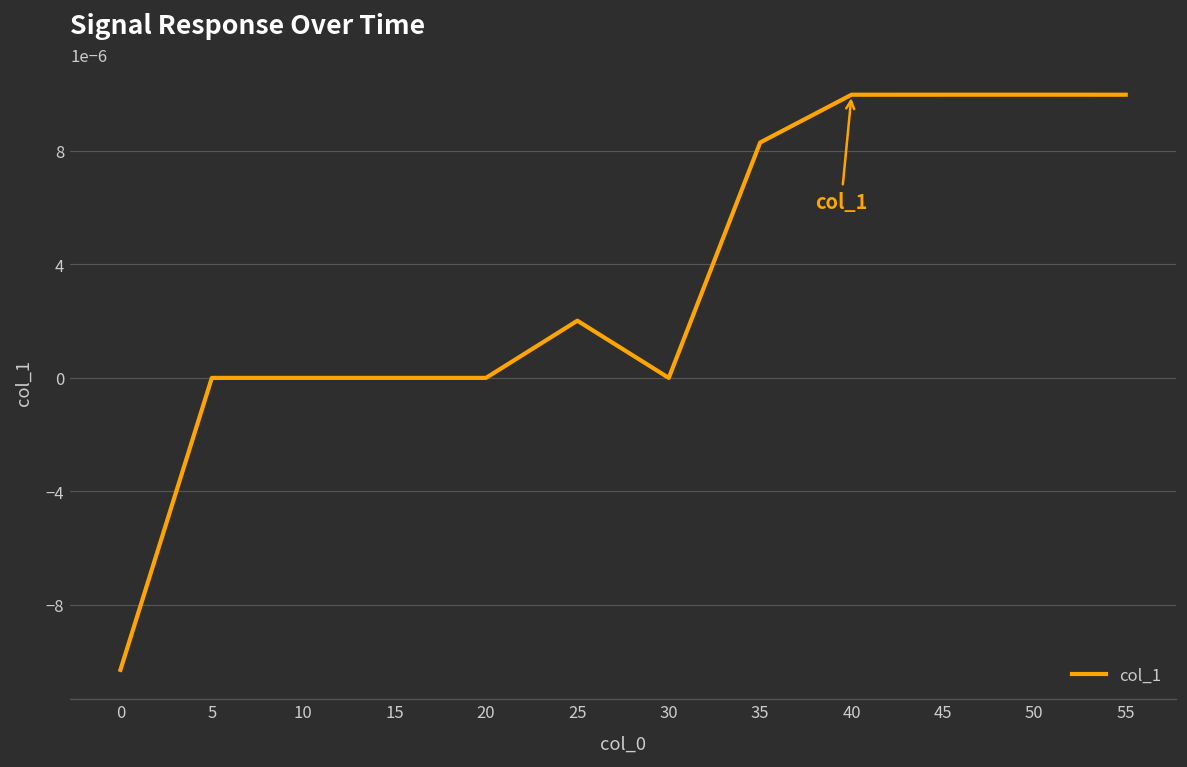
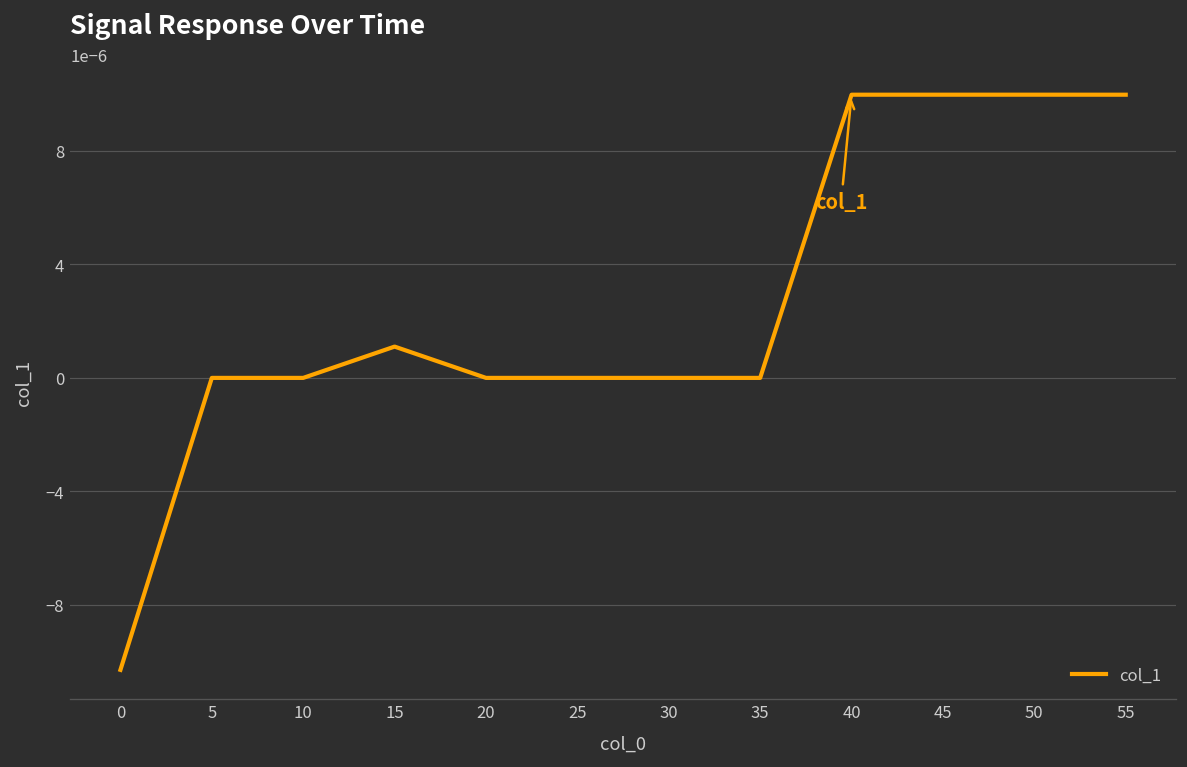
15: 0.000000 -> 0.000001
25: 0.000002 -> 0.000000
35: 0.00001 -> 0.00000
